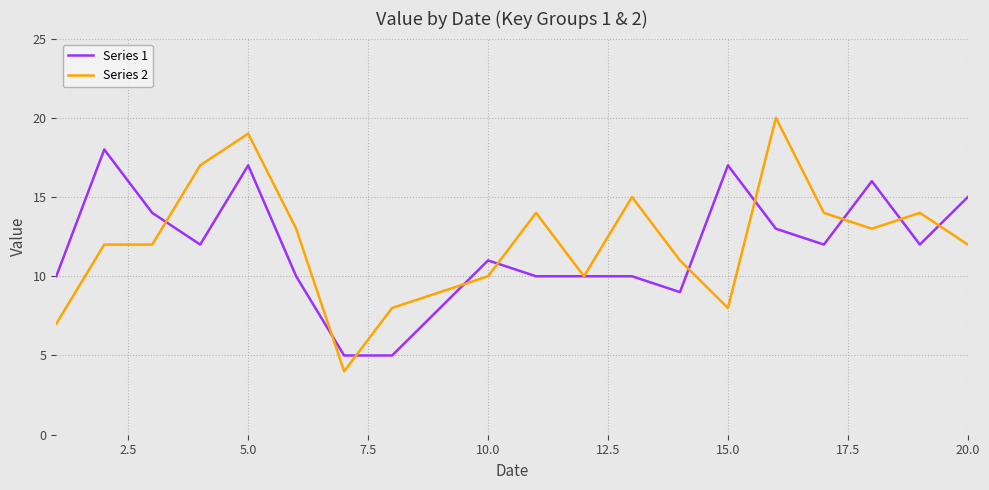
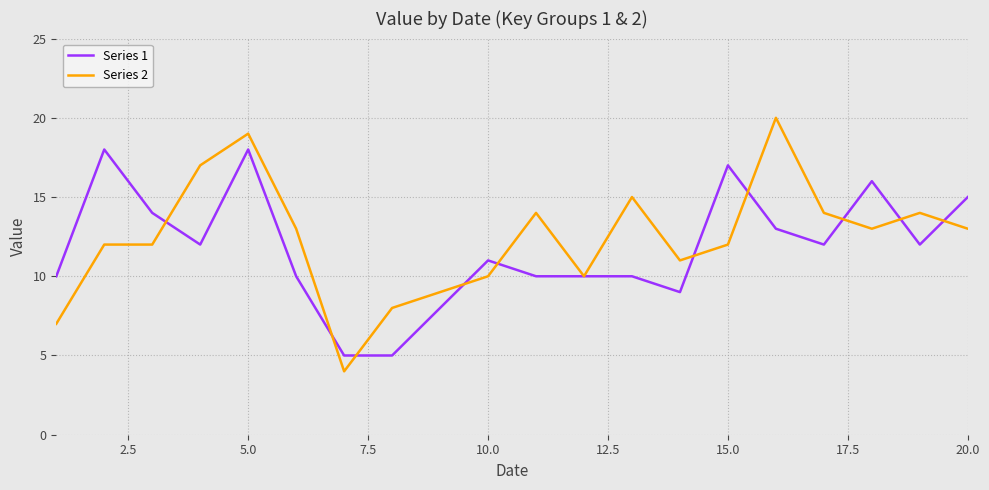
Series 1, 5.0: 17 -> 18
Series 2, 15.0: 8 -> 12
Series 2, 20.0: 12 -> 13
